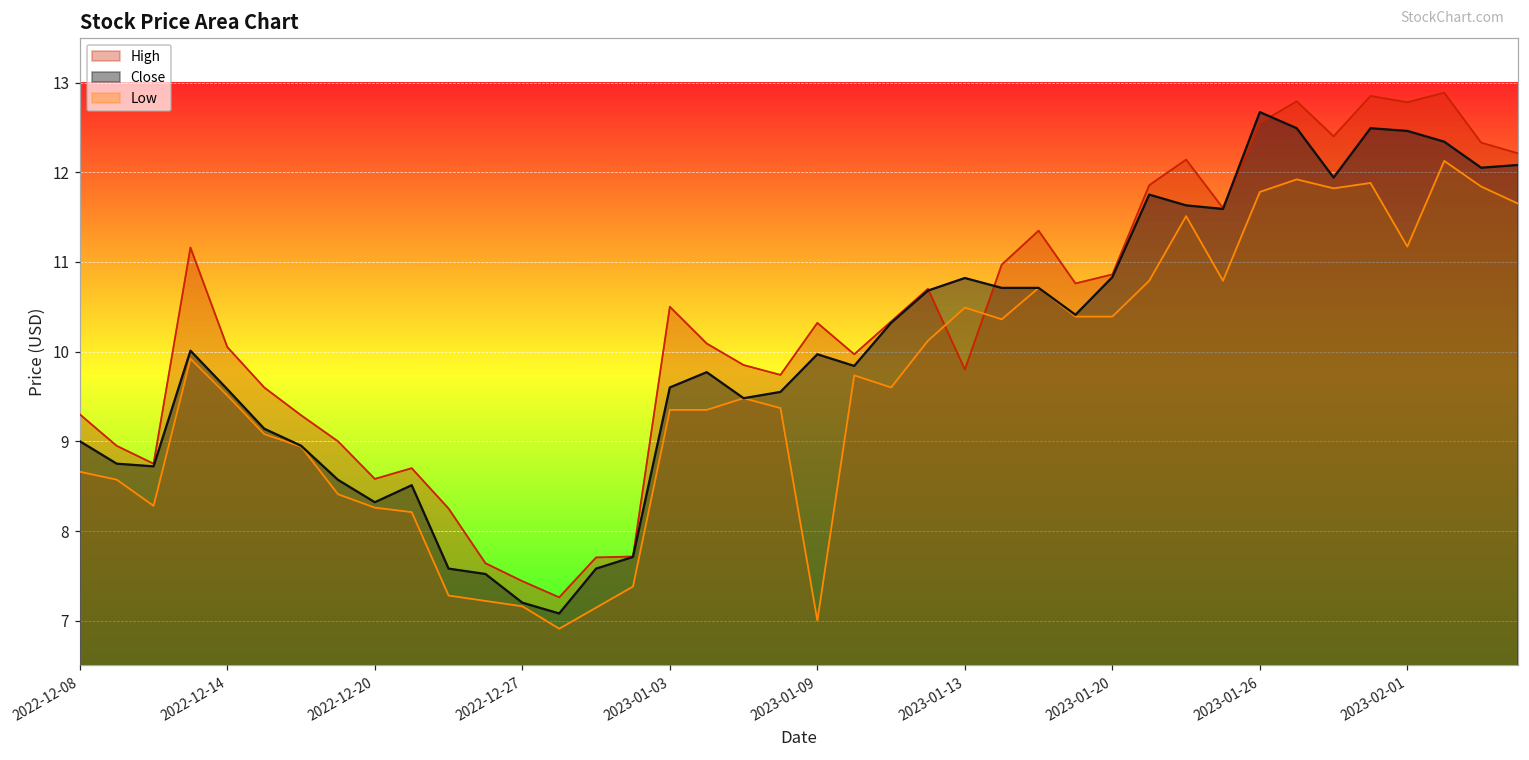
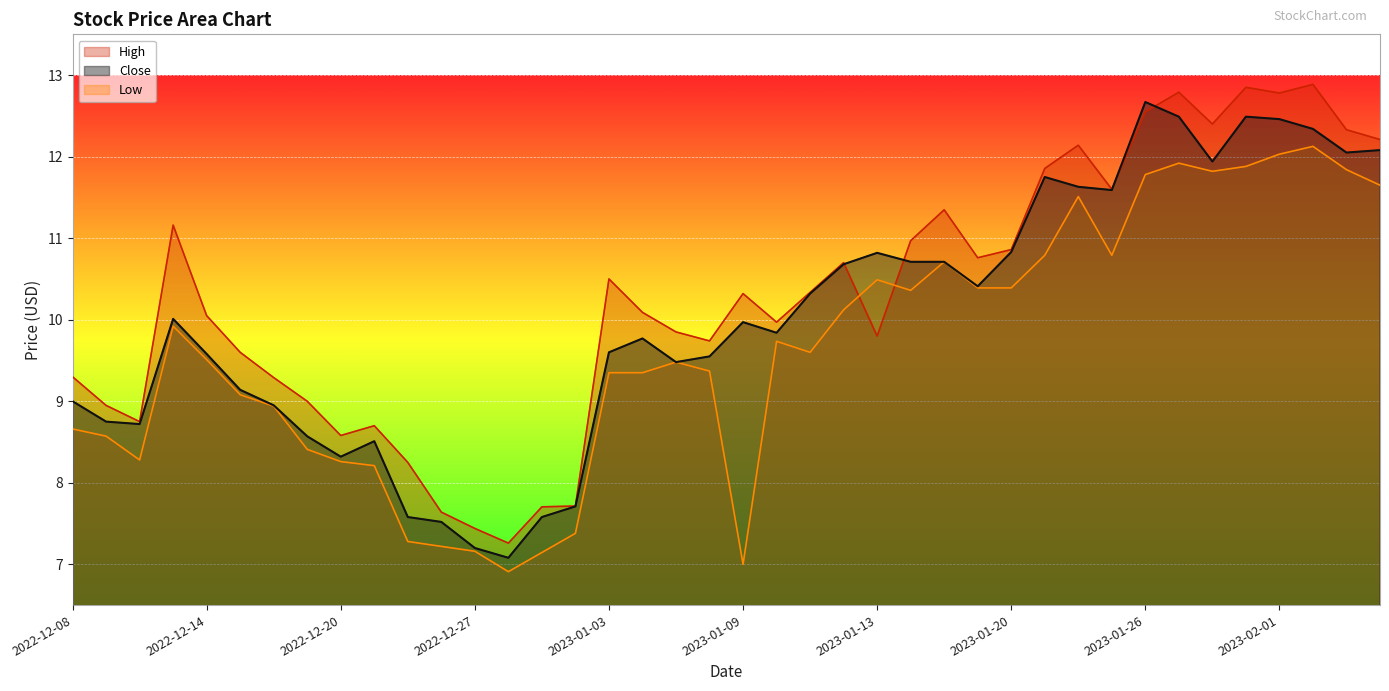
Low, 2023-02-01: 11.2 -> 12.0
